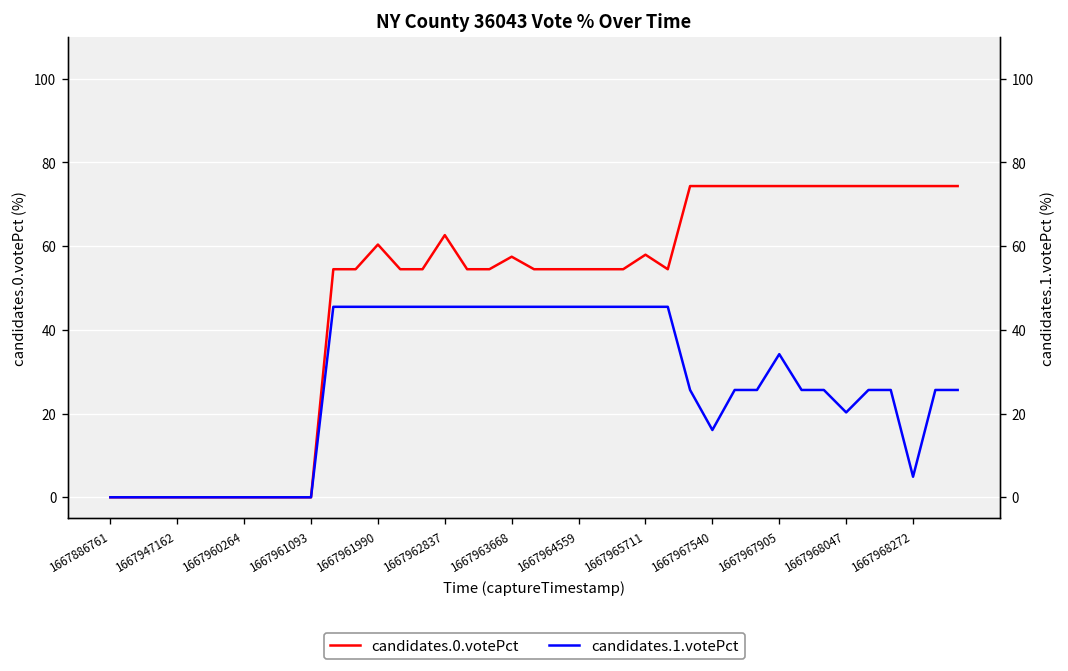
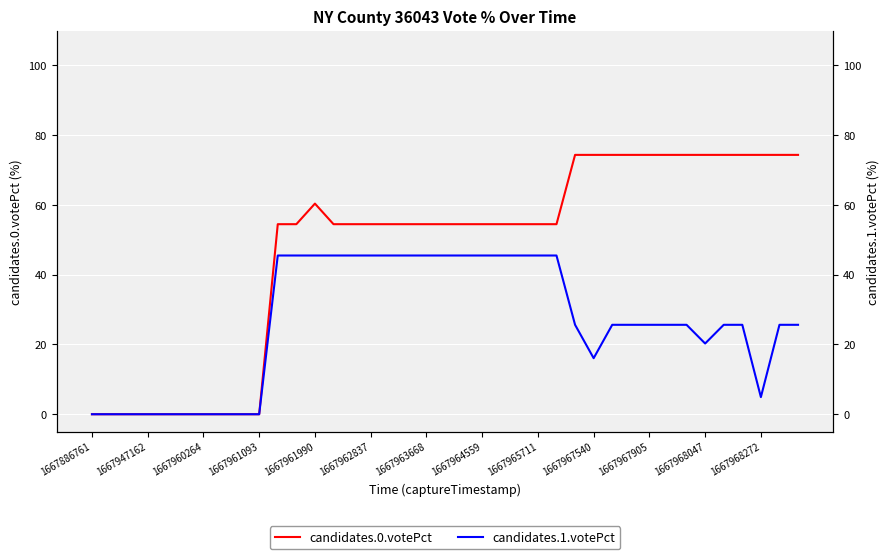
candidates.0.votePct, 1667962837: 63 -> 54
candidates.0.votePct, 1667963668: 57 -> 54
candidates.0.votePct, 1667965711: 58 -> 54
candidates.1.votePct, 1667967905: 34 -> 26
